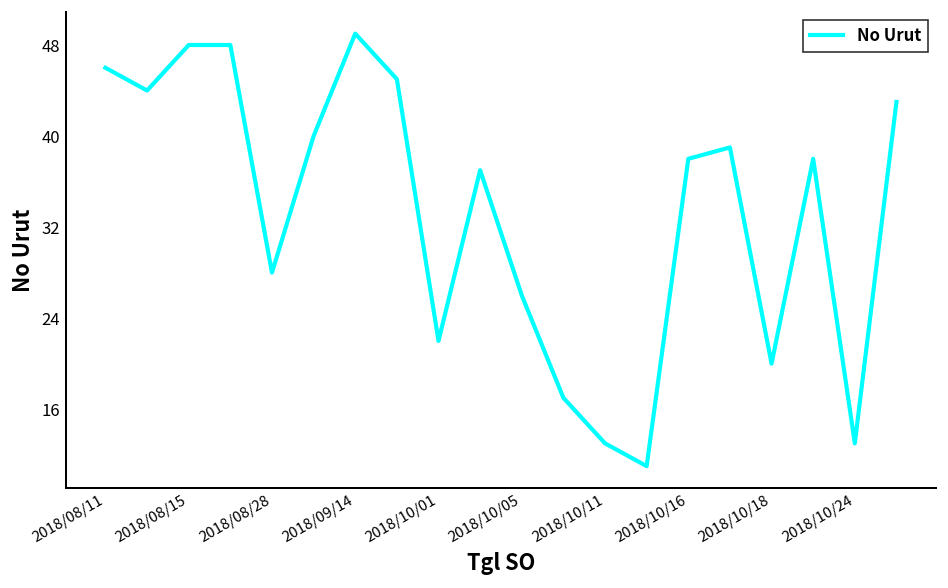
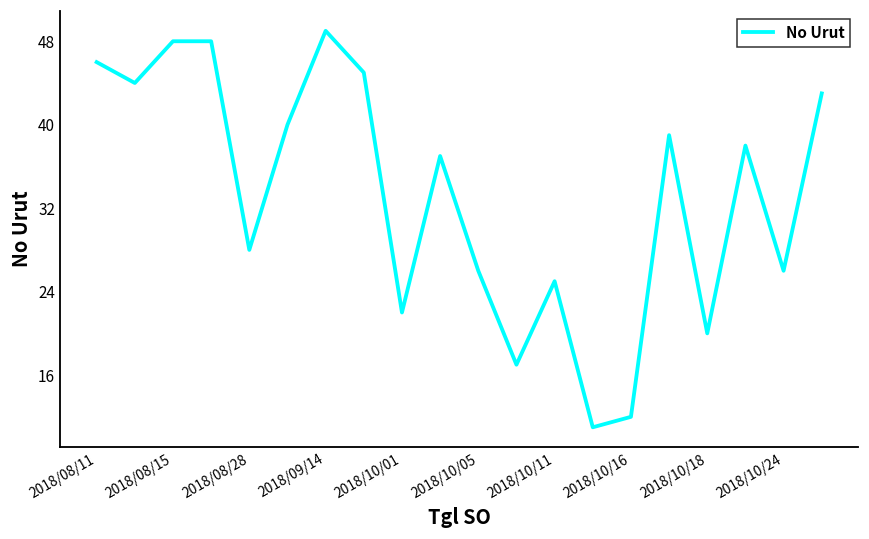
2018/10/11: 13 -> 25
2018/10/16: 38 -> 12
2018/10/24: 13 -> 26
